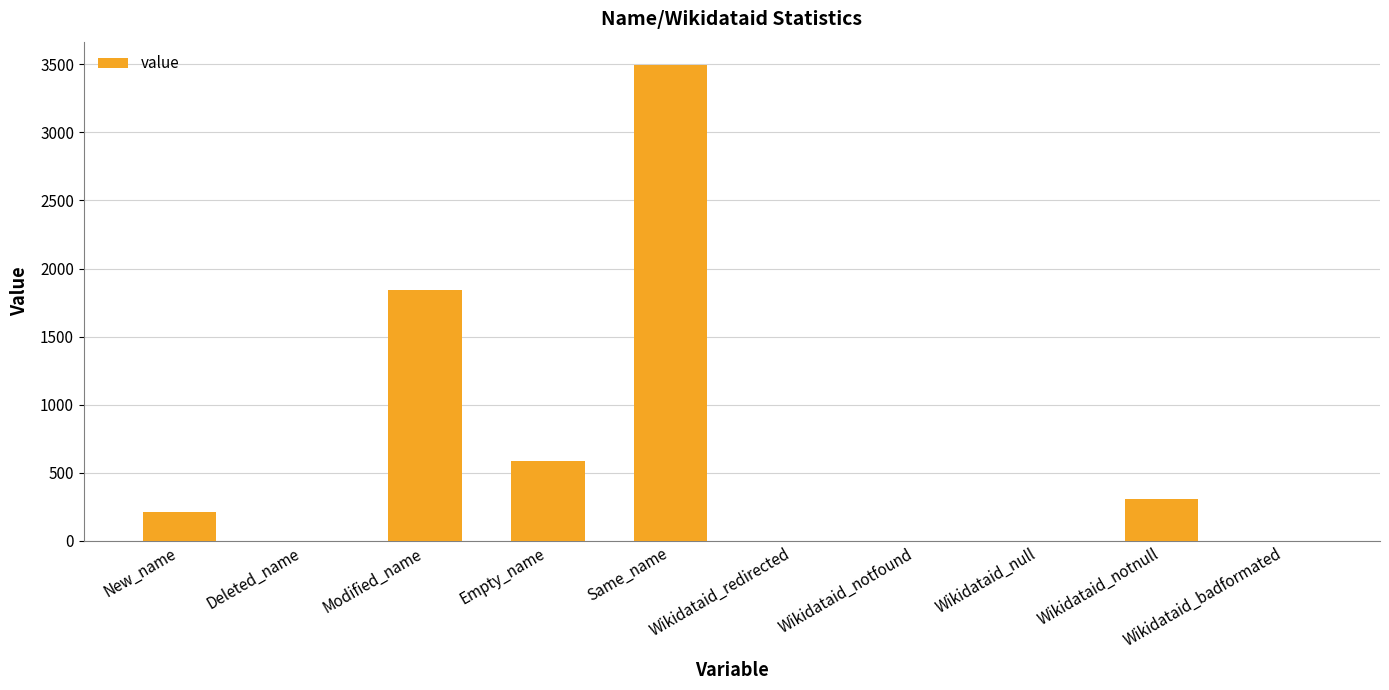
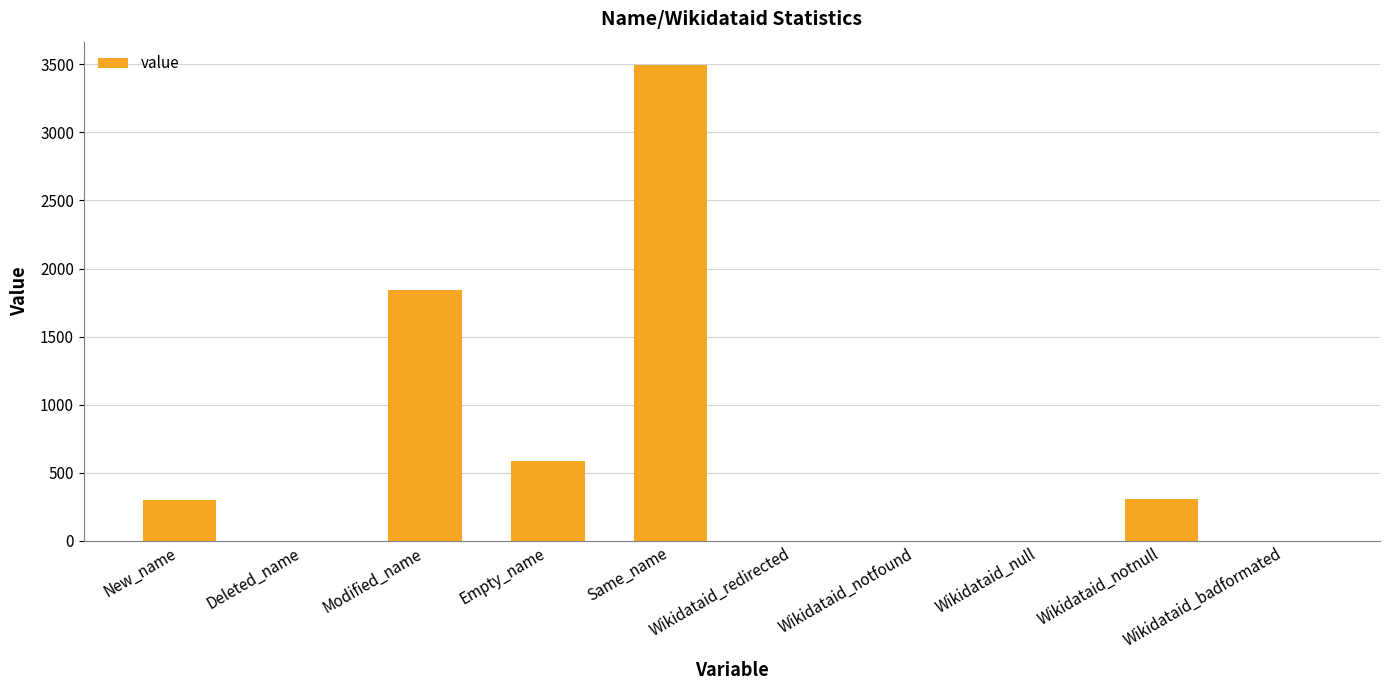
New_name: 210 -> 300
